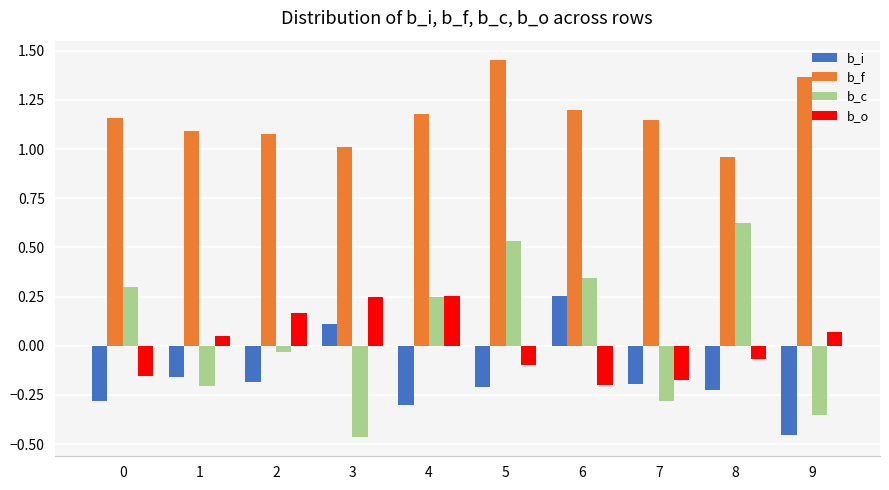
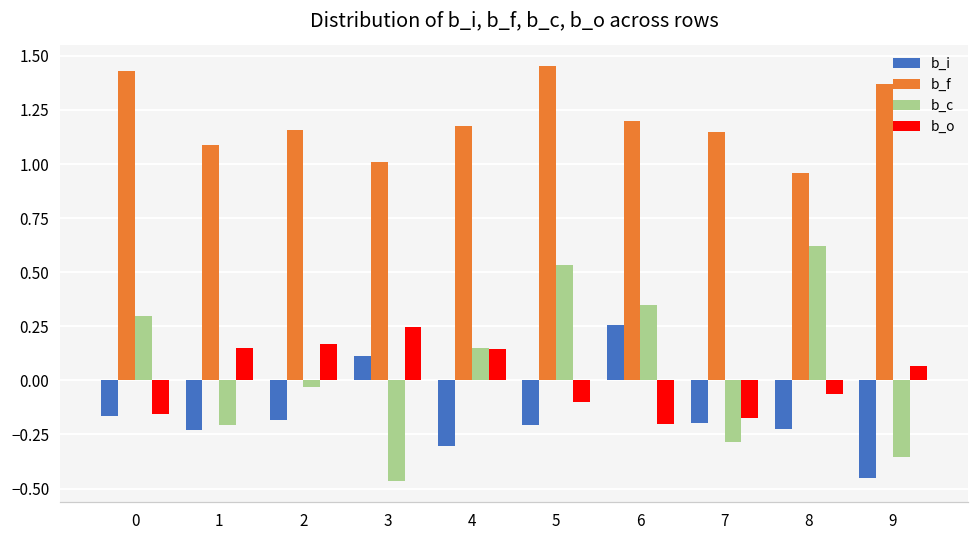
b_i, 0: -0.28 -> -0.17
b_f, 0: 1.16 -> 1.43
b_i, 1: -0.16 -> -0.23
b_o, 1: 0.05 -> 0.15
b_f, 2: 1.08 -> 1.16
b_c, 4: 0.25 -> 0.15
b_o, 4: 0.25 -> 0.15
